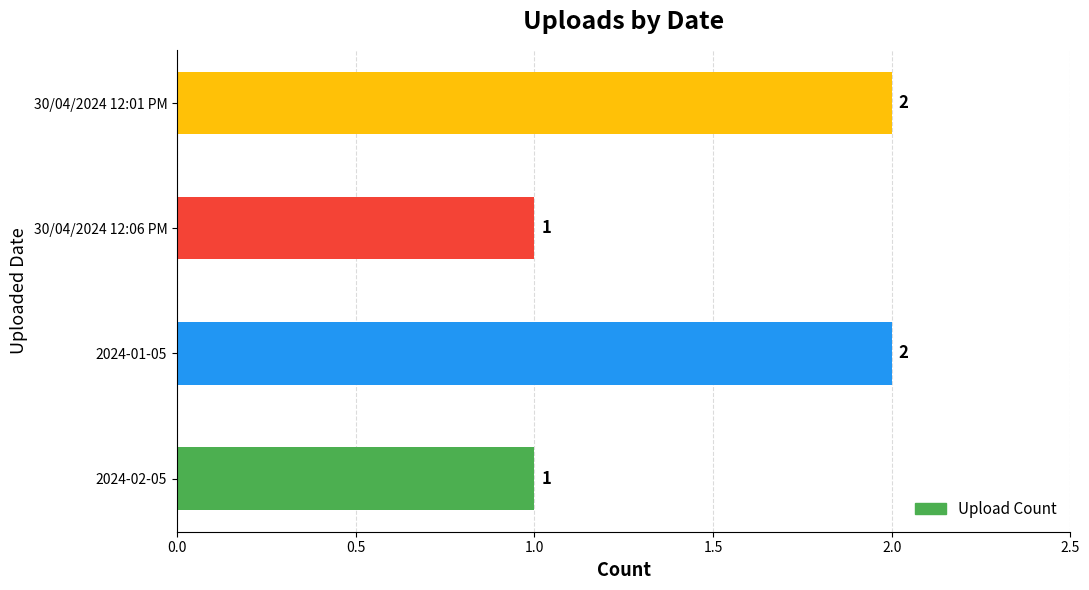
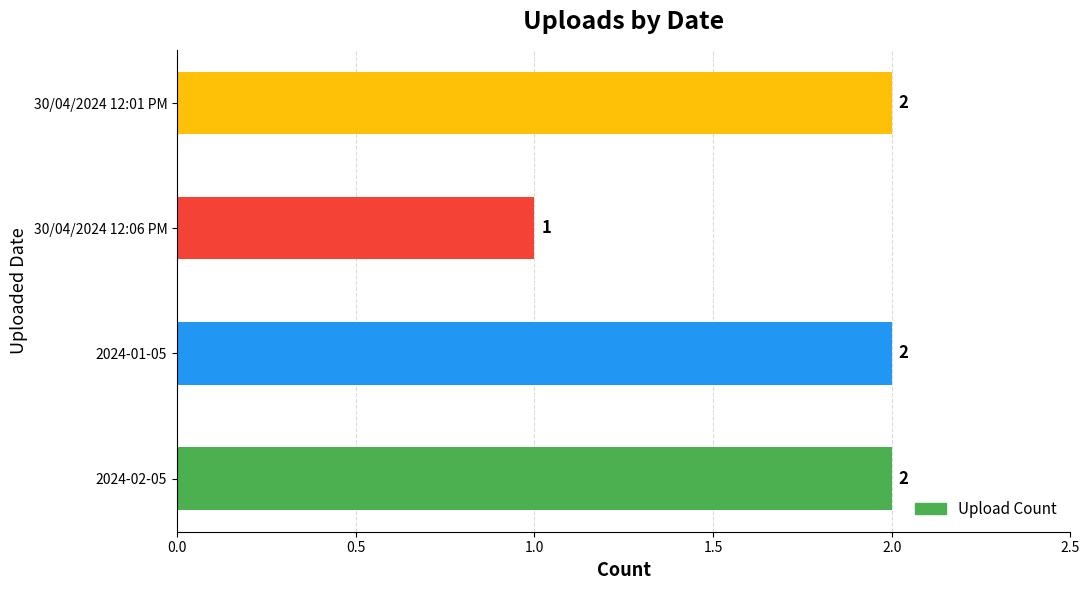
2024-02-05: 1 -> 2
